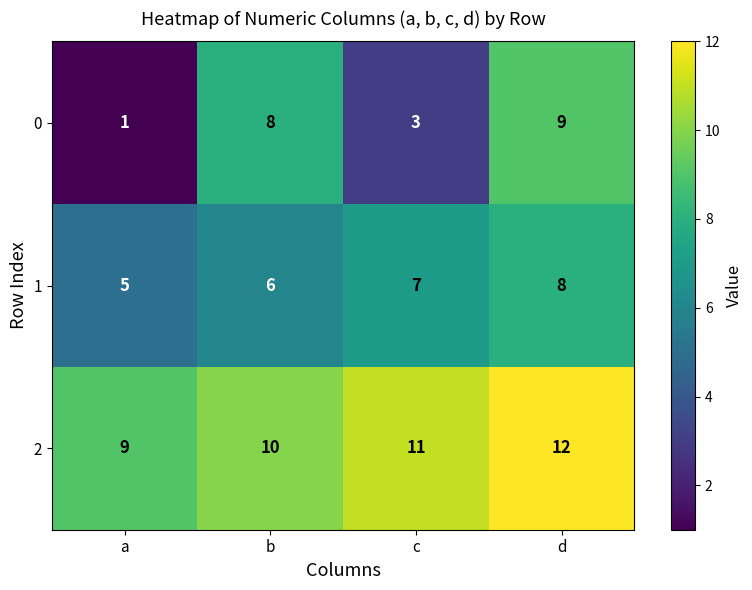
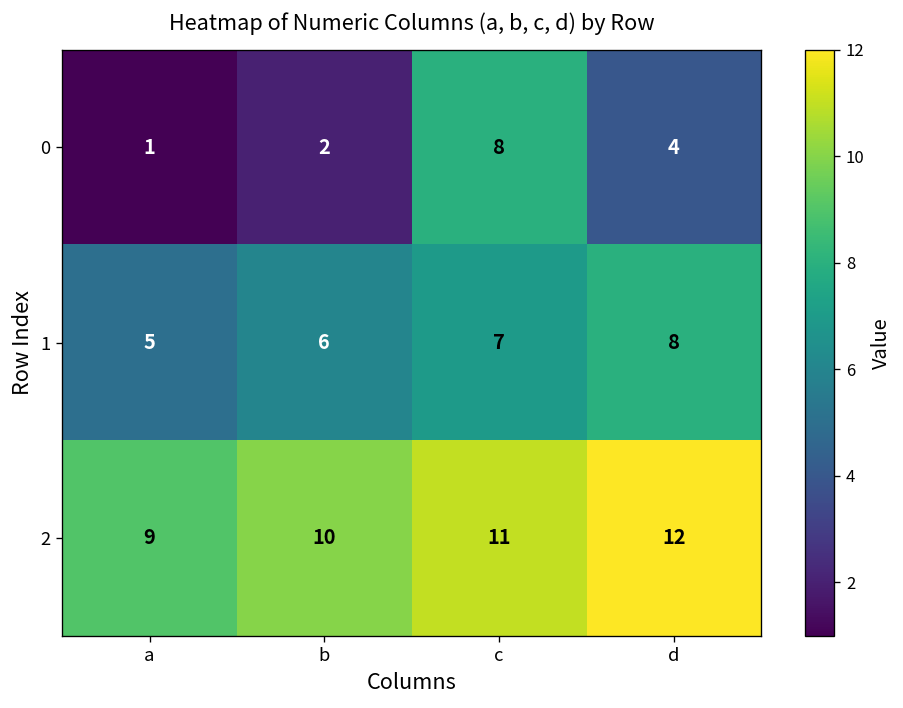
0, b: 8 -> 2
0, c: 3 -> 8
0, d: 9 -> 4
